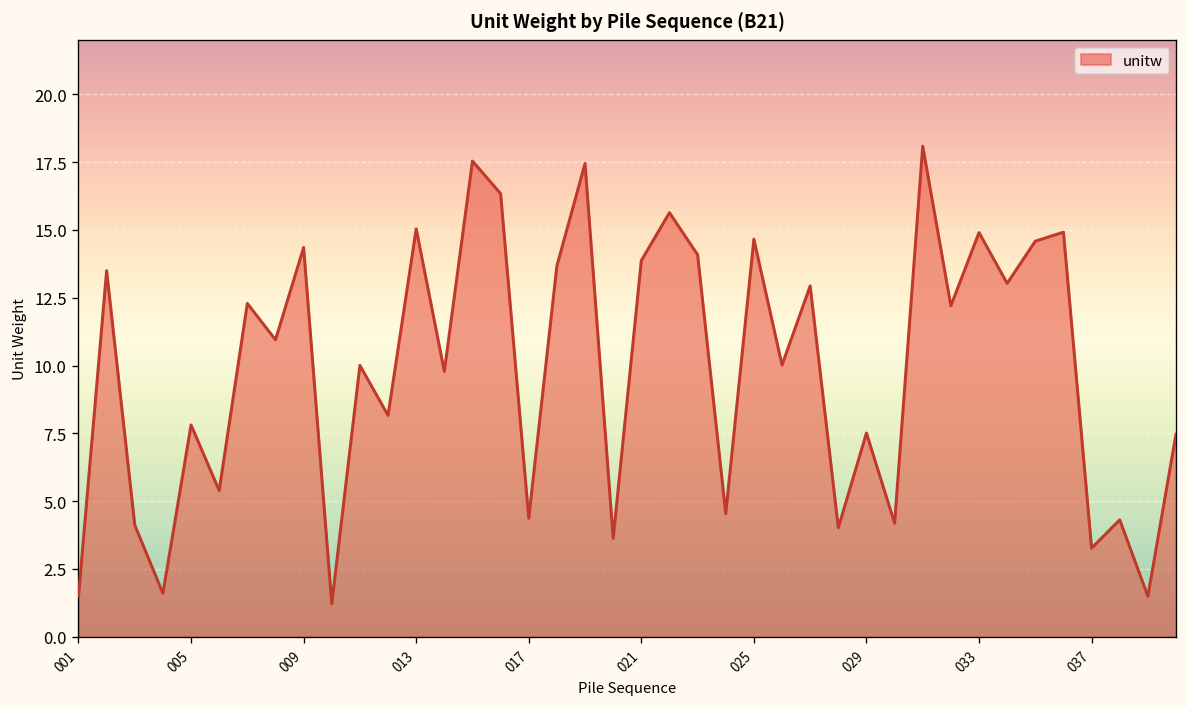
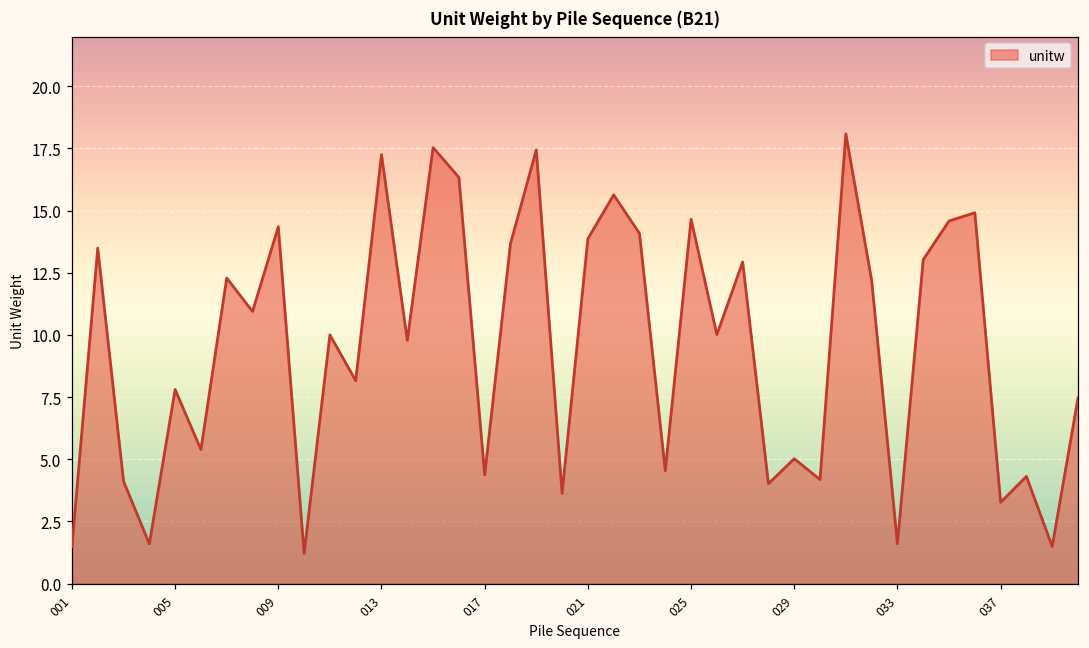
013: 15.0 -> 17.3
029: 7.5 -> 5.0
033: 14.9 -> 1.6
